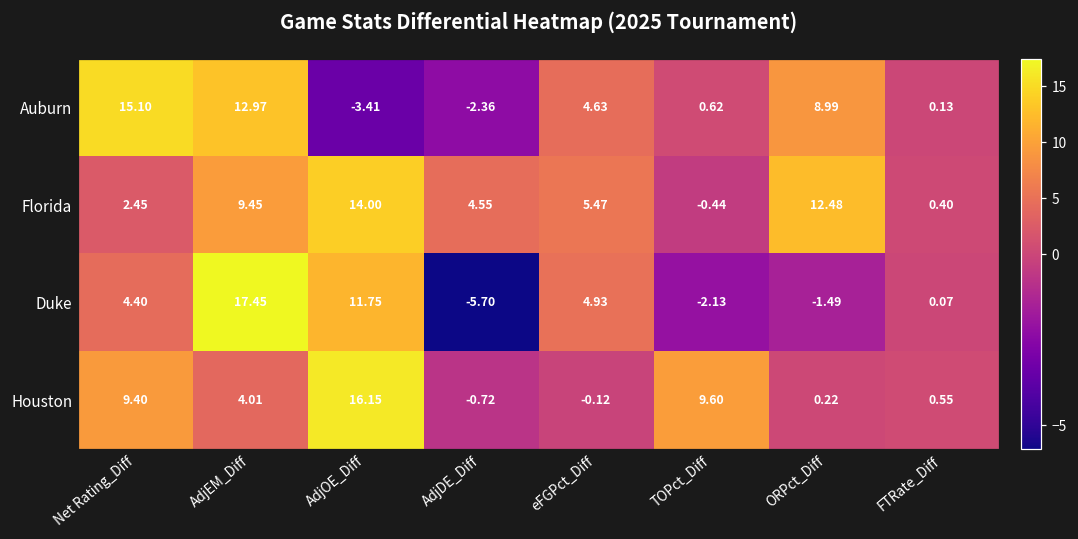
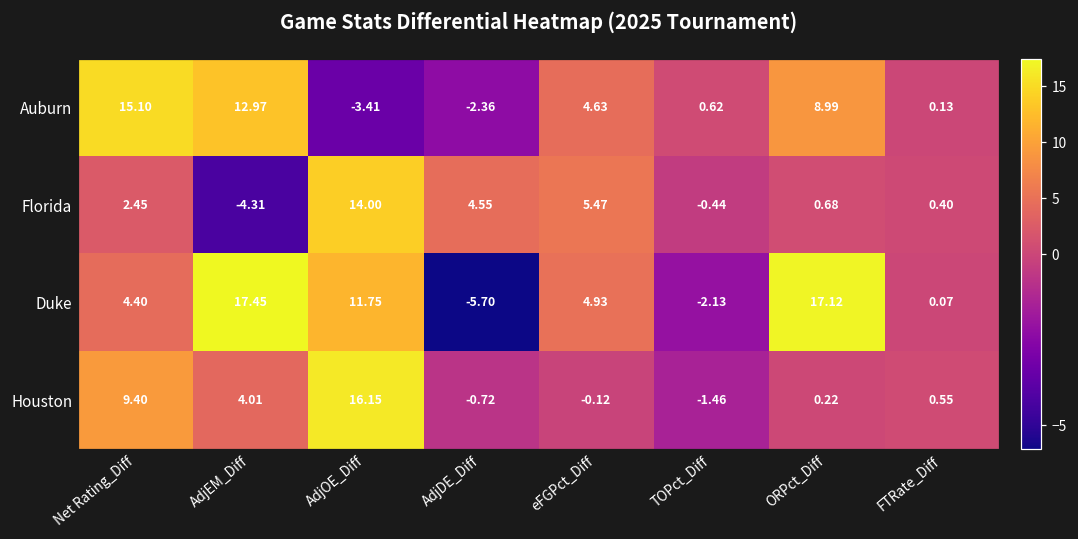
Florida, AdjEM_Diff: 9.45 -> -4.31
Florida, ORPct_Diff: 12.48 -> 0.68
Duke, ORPct_Diff: -1.49 -> 17.12
Houston, TOPct_Diff: 9.60 -> -1.46
